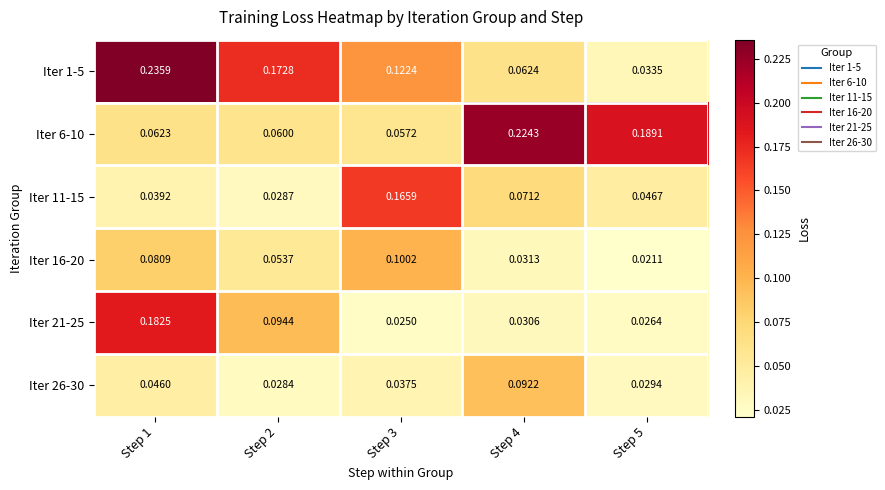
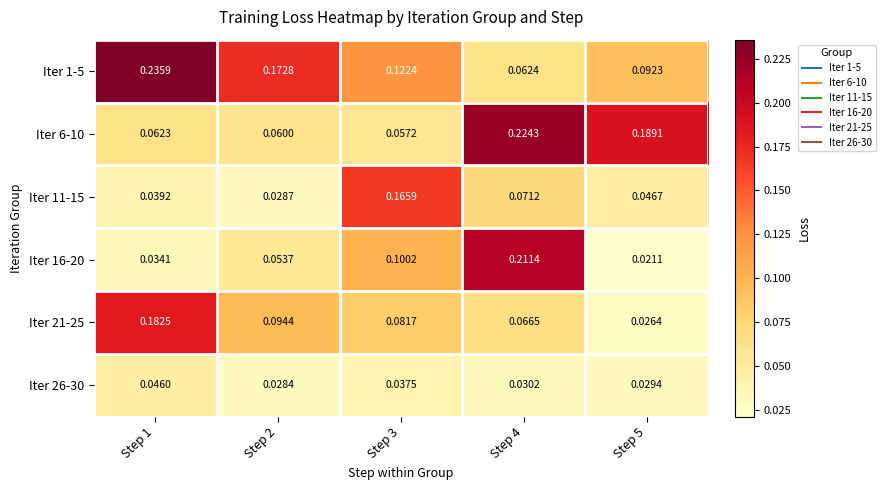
Iter 1-5, Step 5: 0.0335 -> 0.0923
Iter 16-20, Step 1: 0.0809 -> 0.0341
Iter 16-20, Step 4: 0.0313 -> 0.2114
Iter 21-25, Step 3: 0.0250 -> 0.0817
Iter 21-25, Step 4: 0.0306 -> 0.0665
Iter 26-30, Step 4: 0.0922 -> 0.0302
